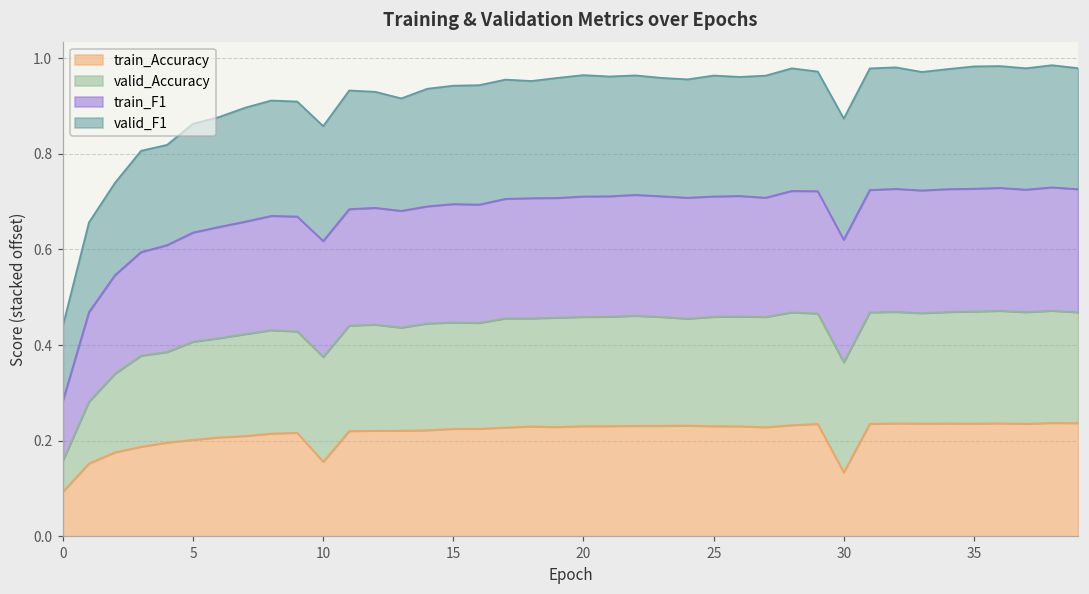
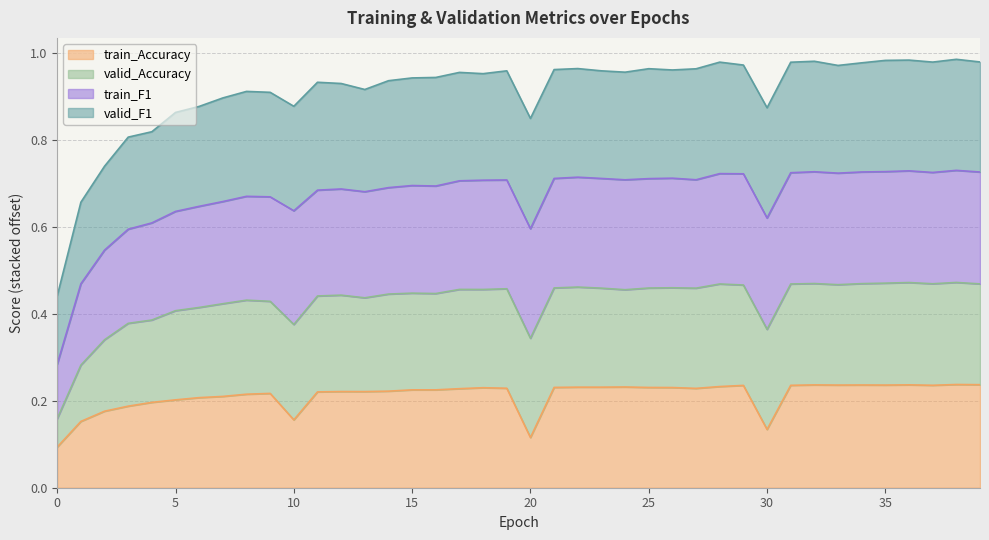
train_F1, 10: 0.24 -> 0.26
train_Accuracy, 20: 0.23 -> 0.12
